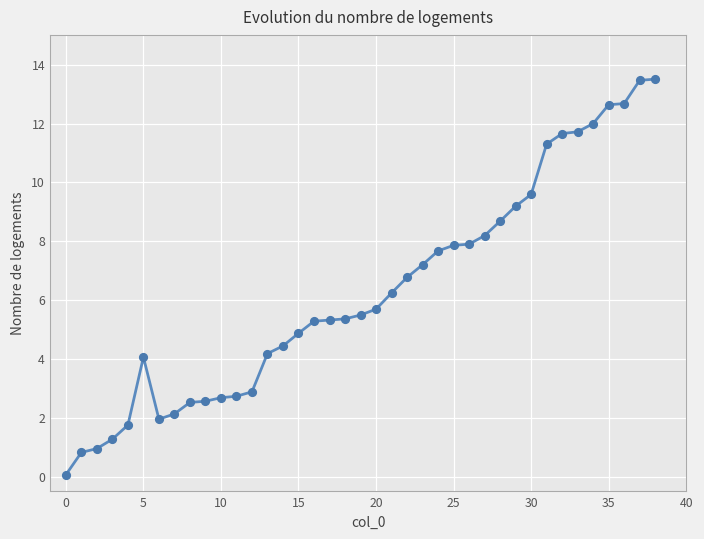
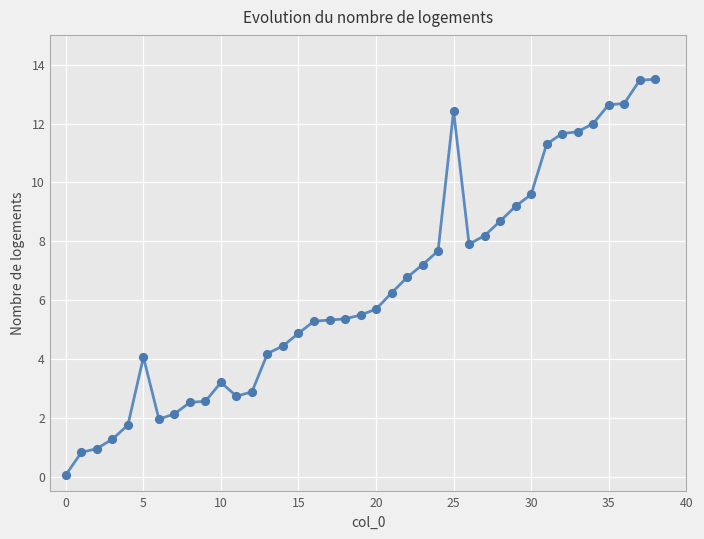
10: 2.7 -> 3.2
25: 7.9 -> 12.4
